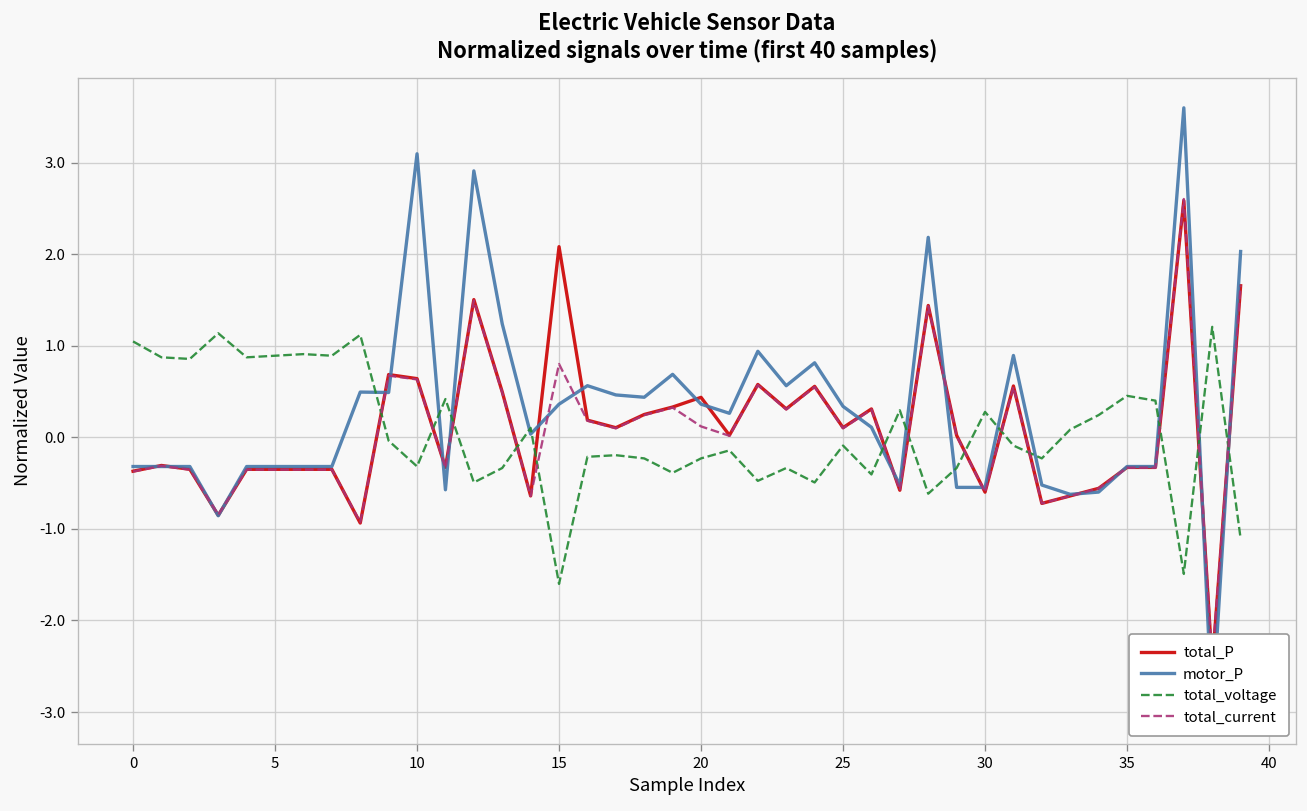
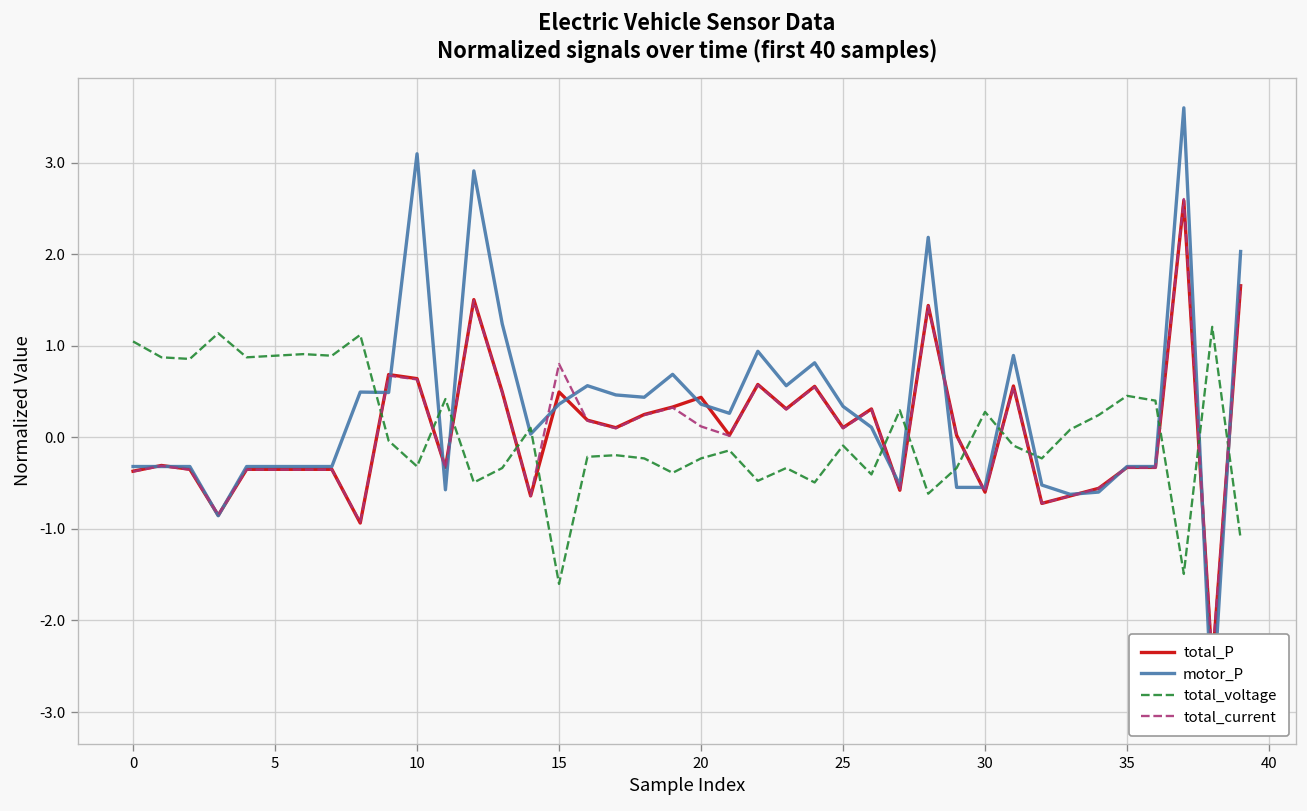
total_P, 15: 2.1 -> 0.5
